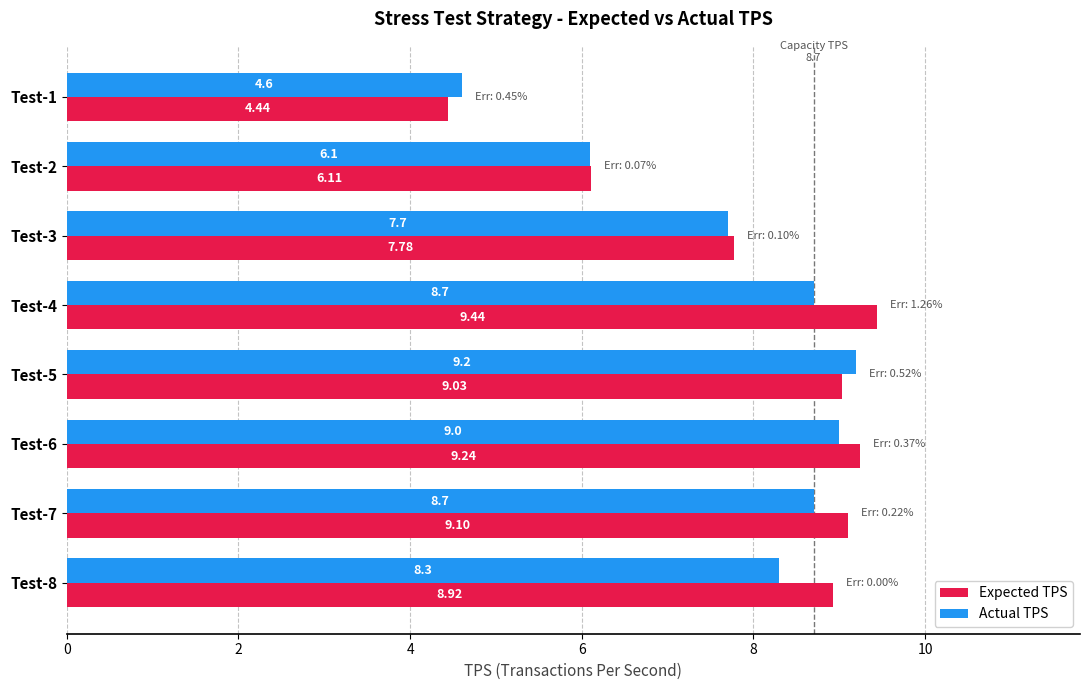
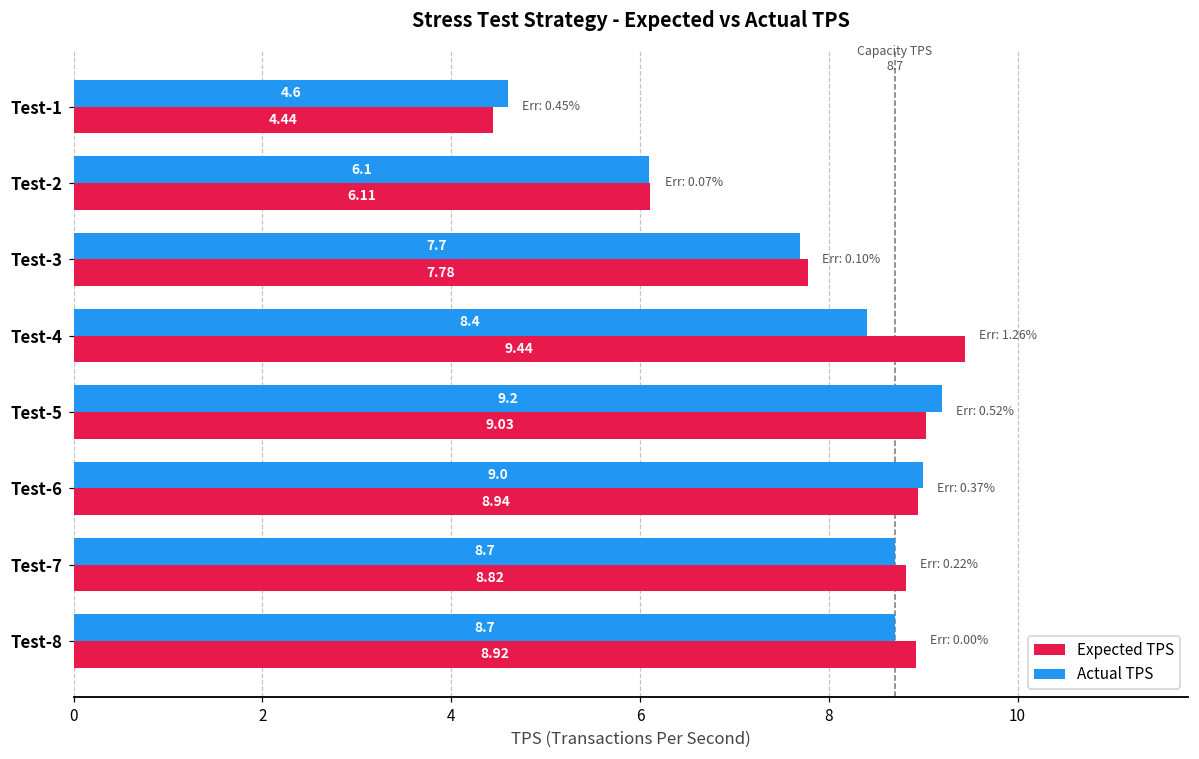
Actual TPS, Test-4: 8.7 -> 8.4
Expected TPS, Test-6: 9.24 -> 8.94
Expected TPS, Test-7: 9.10 -> 8.82
Actual TPS, Test-8: 8.3 -> 8.7
